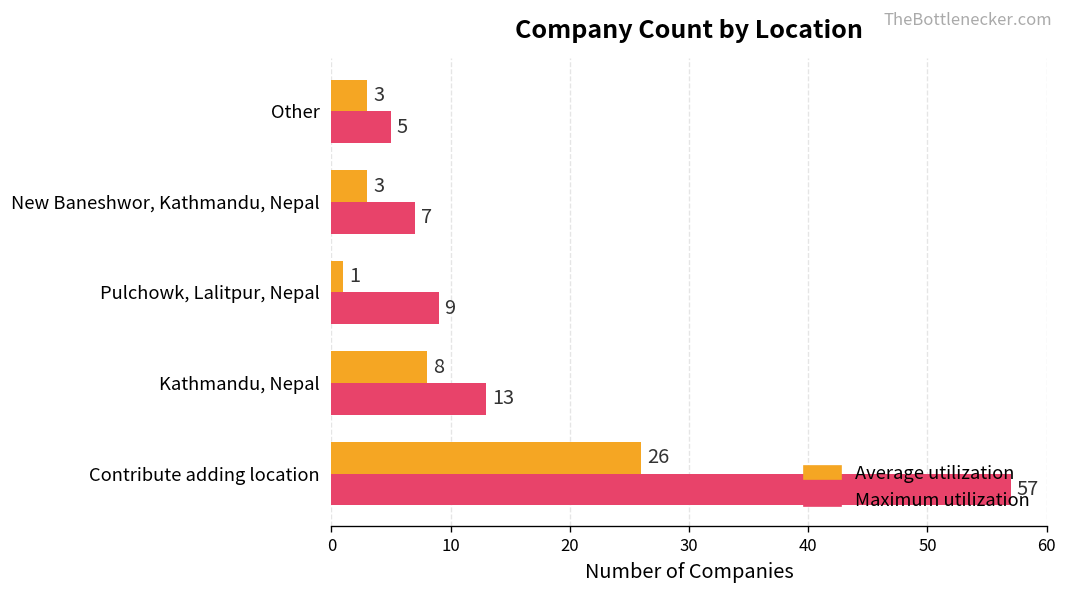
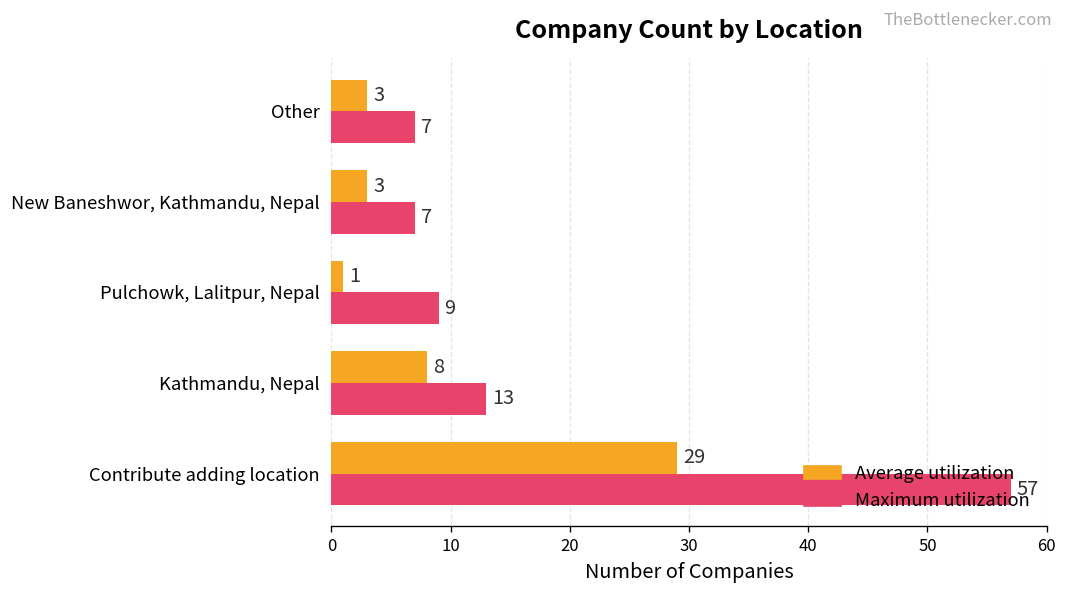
Maximum utilization, Other: 5 -> 7
Average utilization, Contribute adding location: 26 -> 29
